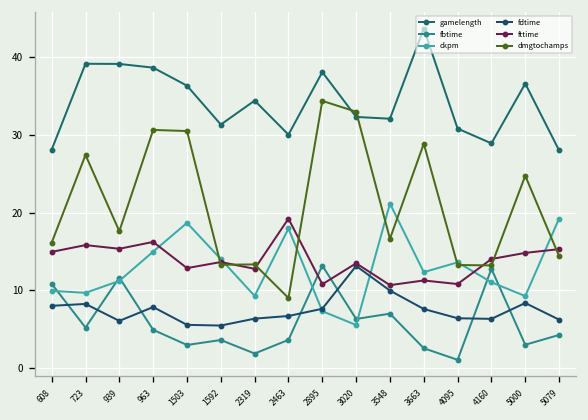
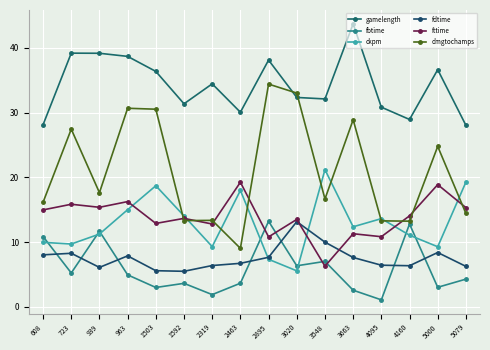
fttime, 3548: 11 -> 6
fttime, 5000: 15 -> 19
